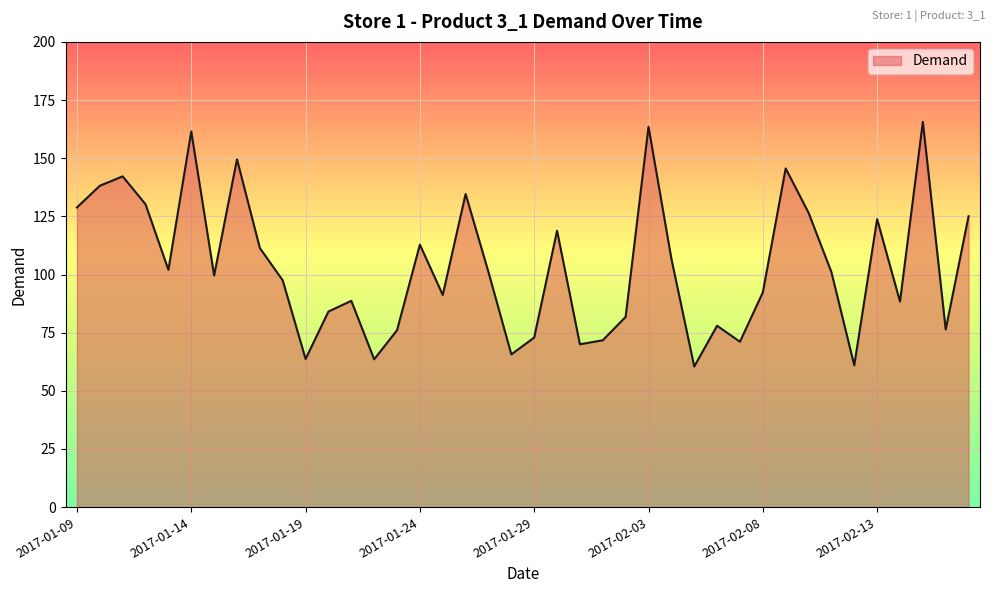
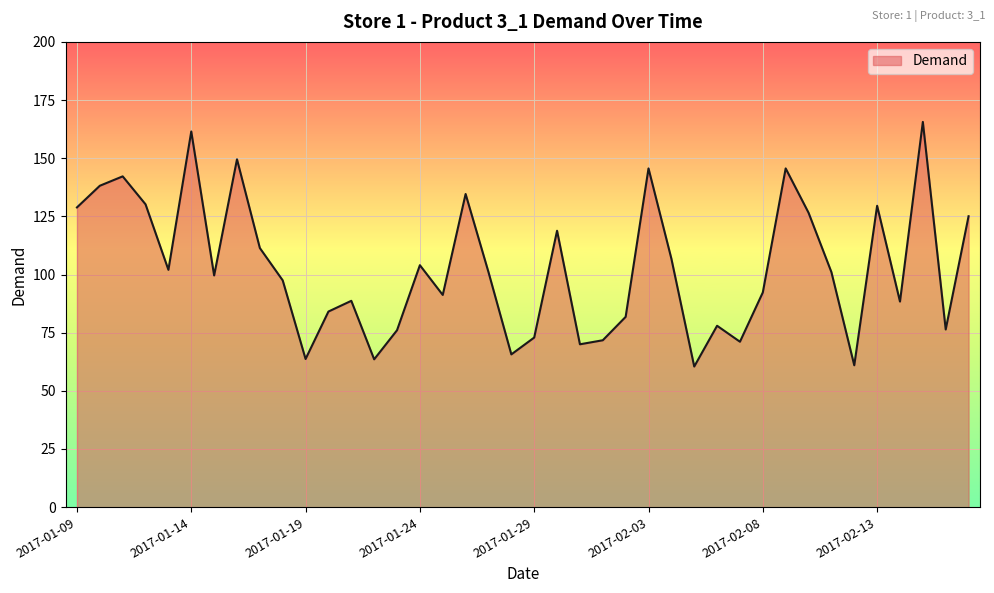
2017-01-24: 113 -> 104
2017-02-03: 164 -> 146
2017-02-13: 124 -> 130
